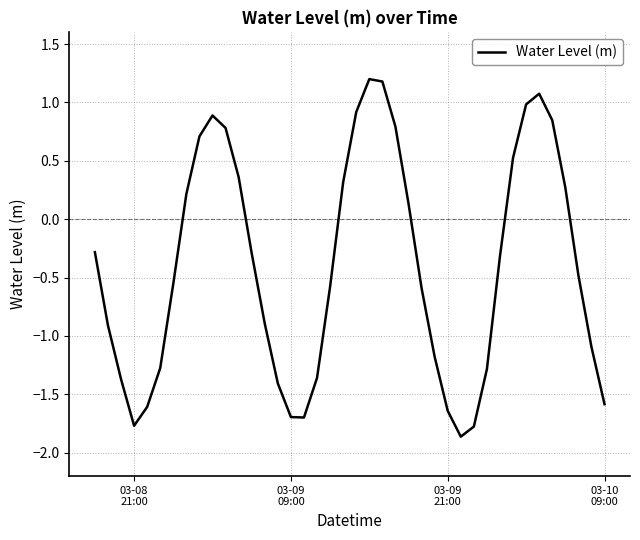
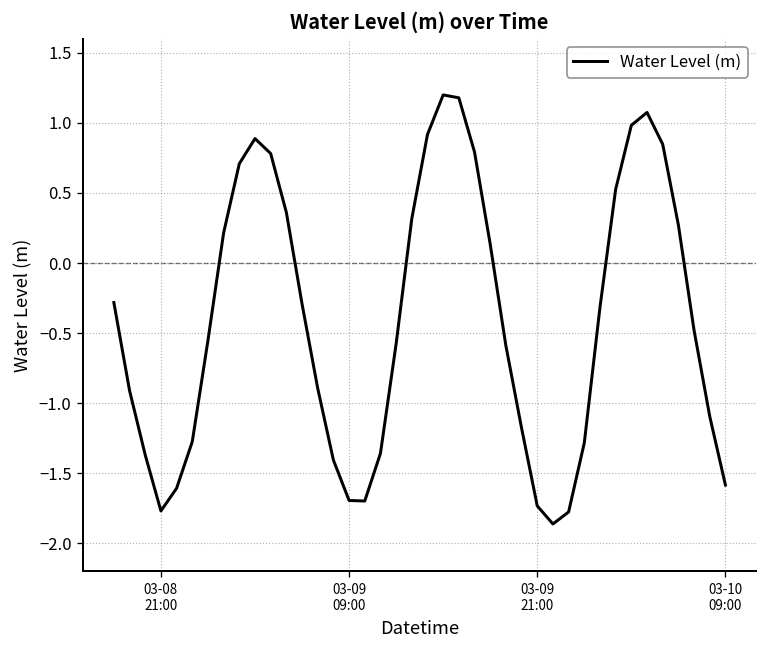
03-09 21:00: -1.64 -> -1.73
